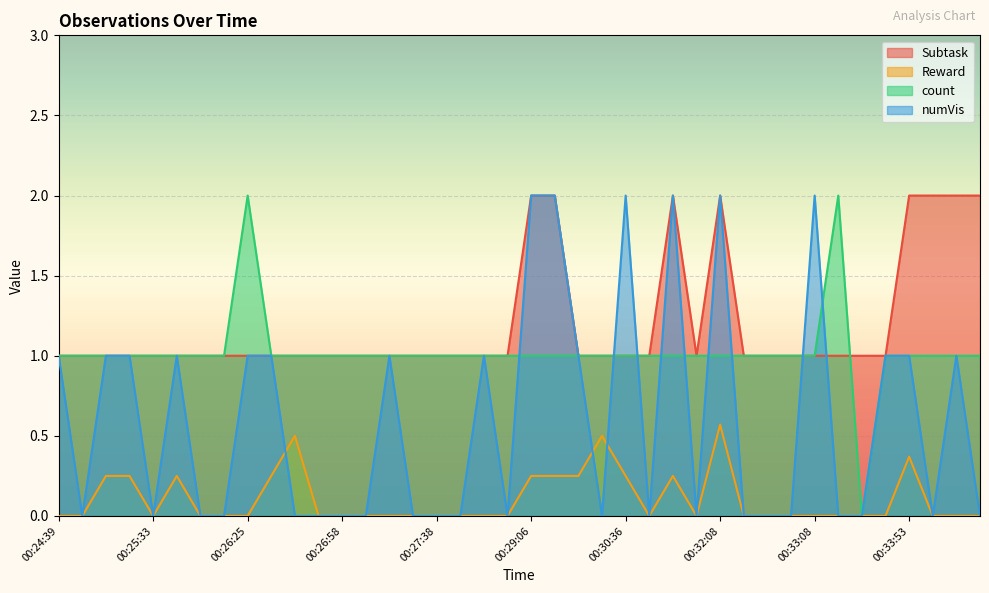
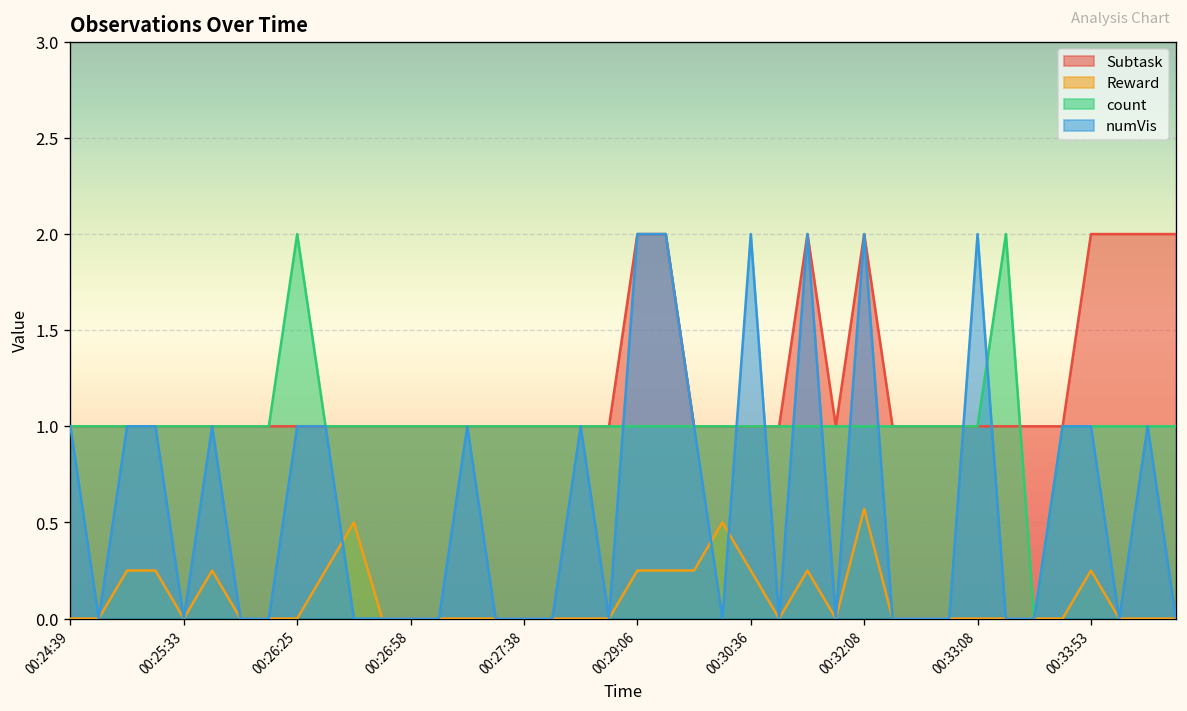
Reward, 00:33:53: 0.37 -> 0.25
